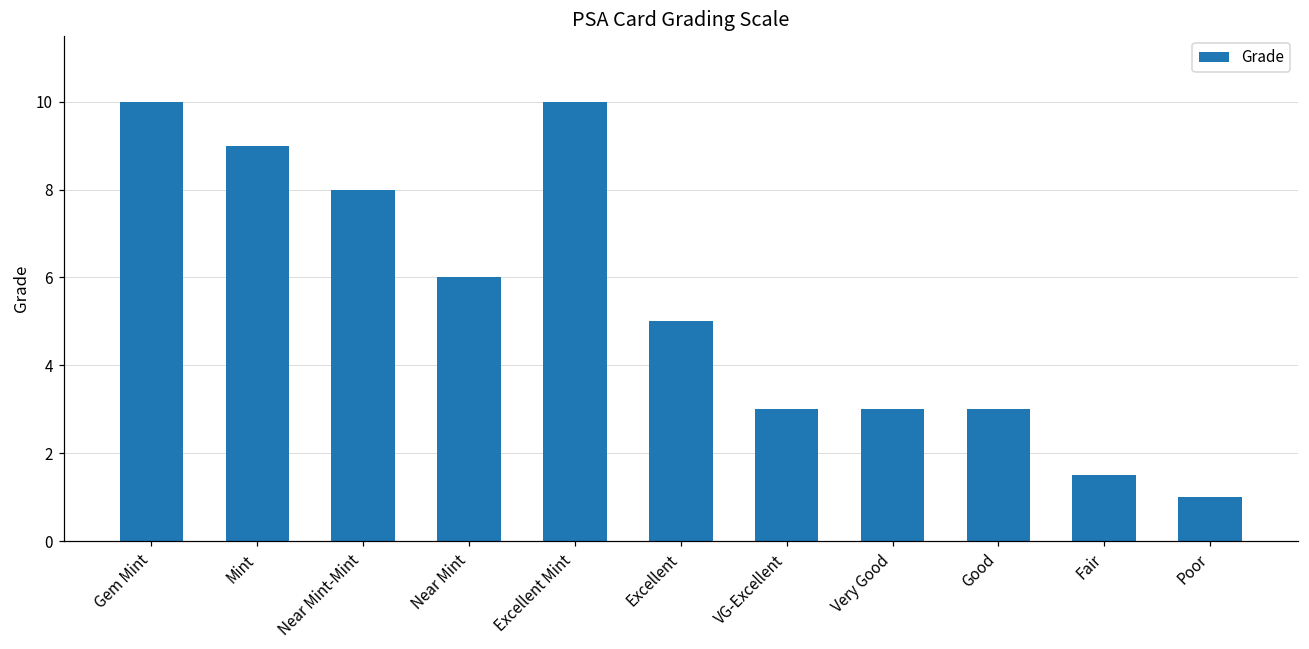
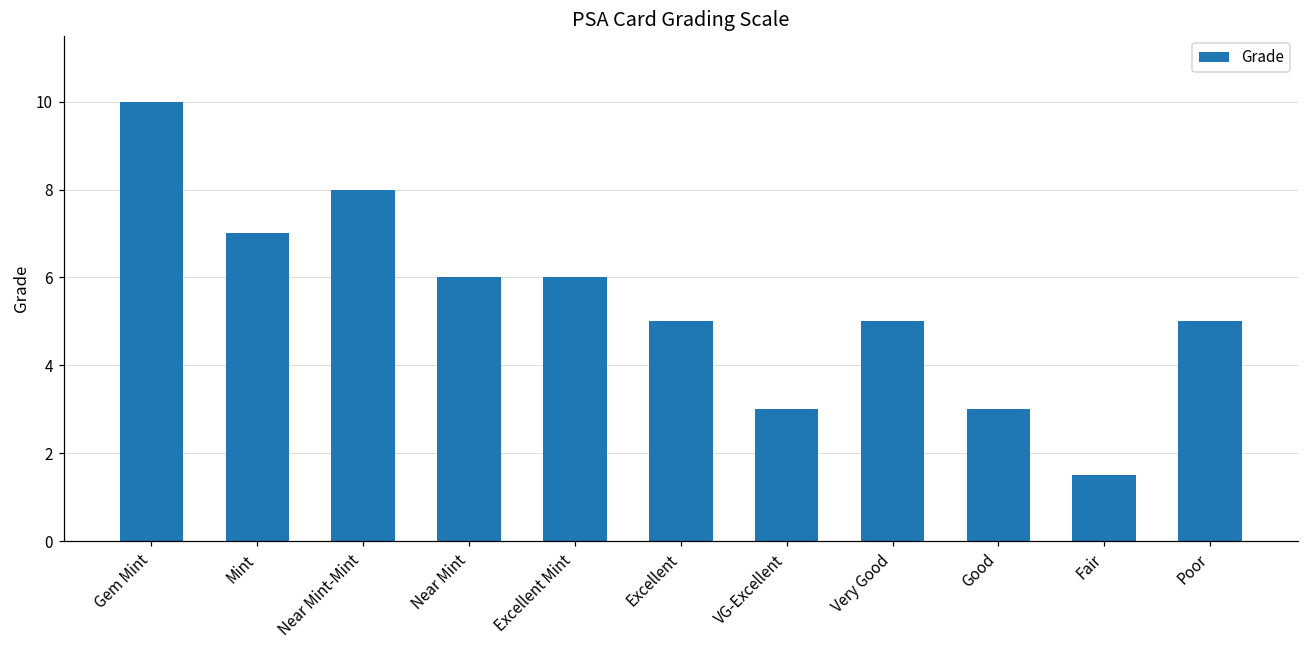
Mint: 9 -> 7
Excellent Mint: 10 -> 6
Very Good: 3 -> 5
Poor: 1 -> 5
